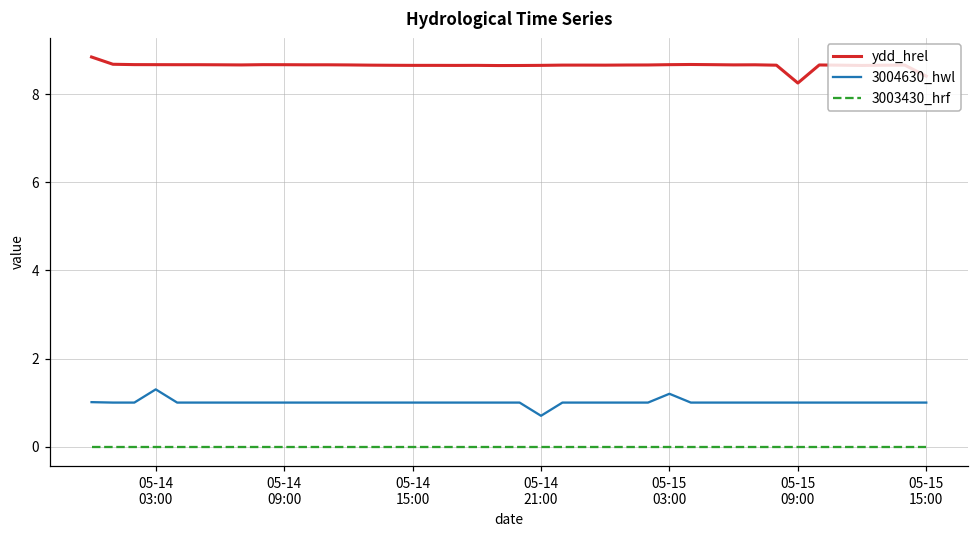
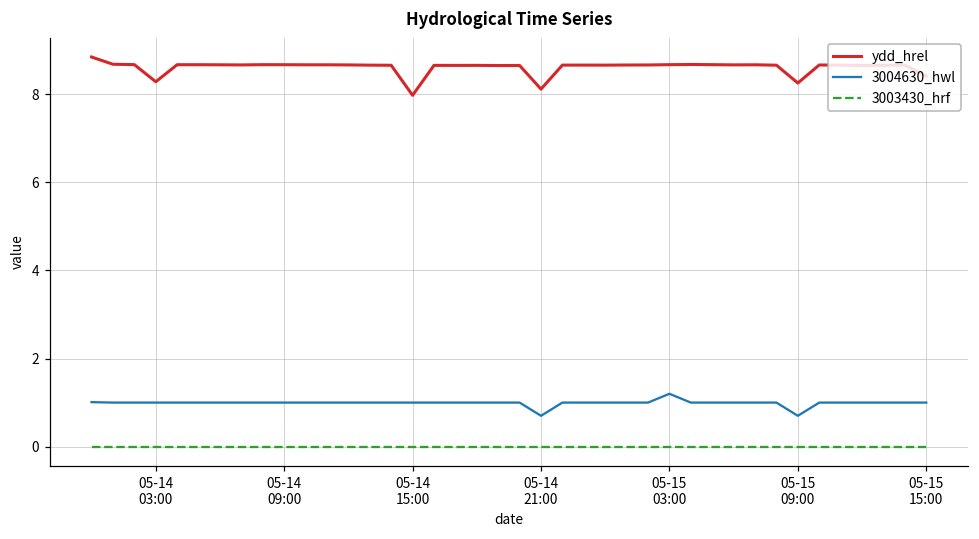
ydd_hrel, 05-14 03:00: 8.7 -> 8.3
3004630_hwl, 05-14 03:00: 1.3 -> 1.0
ydd_hrel, 05-14 15:00: 8.7 -> 8.0
ydd_hrel, 05-14 21:00: 8.7 -> 8.1
3004630_hwl, 05-15 09:00: 1.0 -> 0.7
